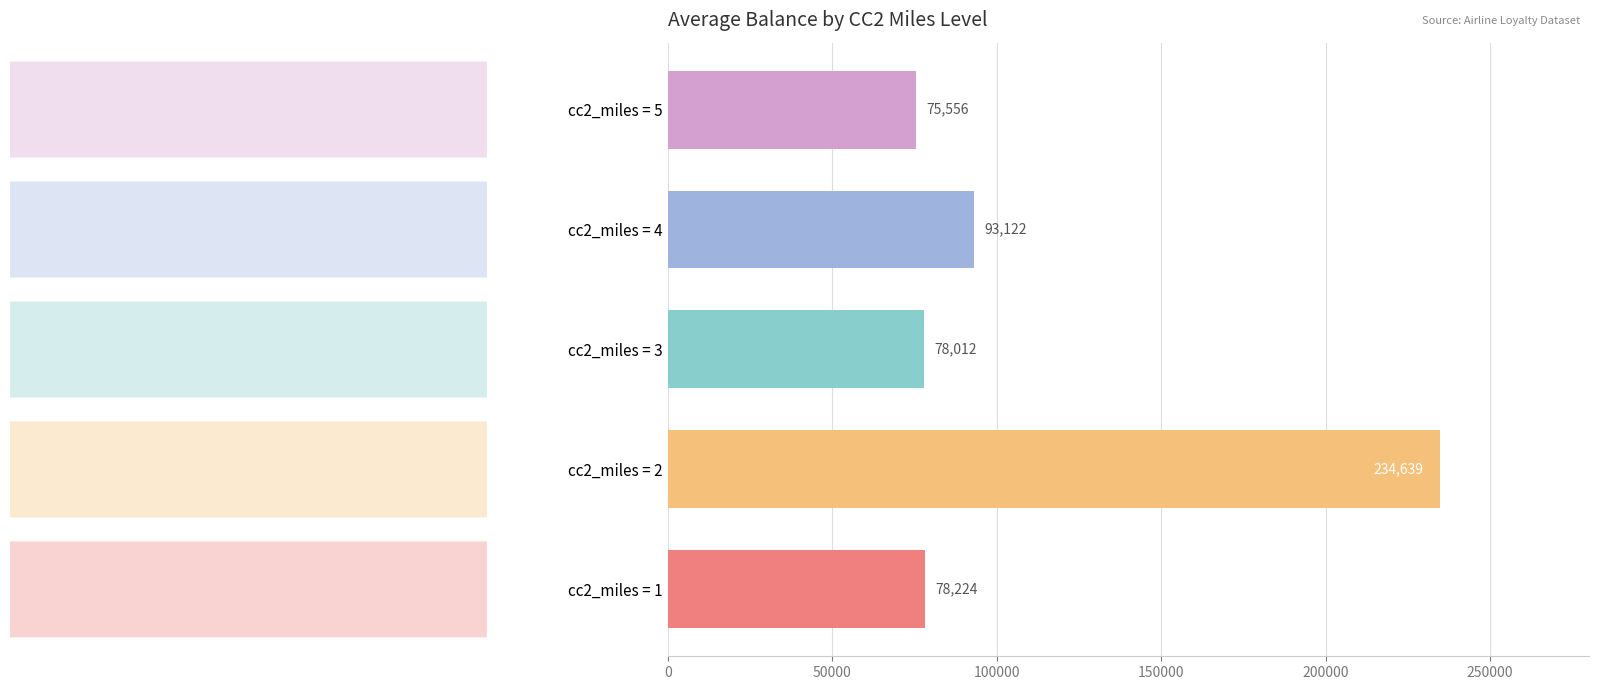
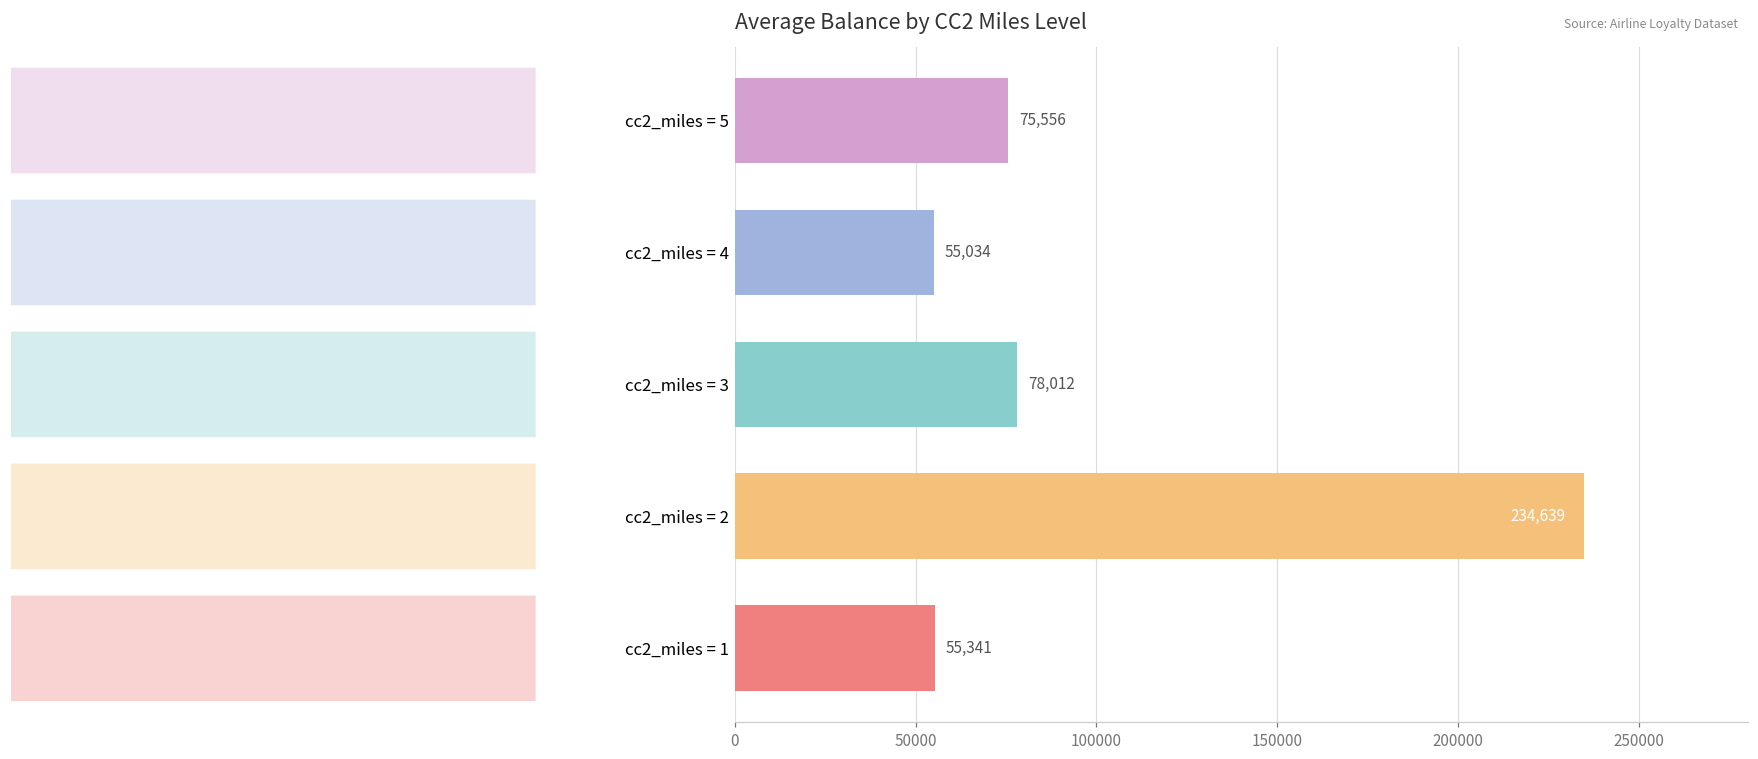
cc2_miles = 4: 93,122 -> 55,034
cc2_miles = 1: 78,224 -> 55,341
